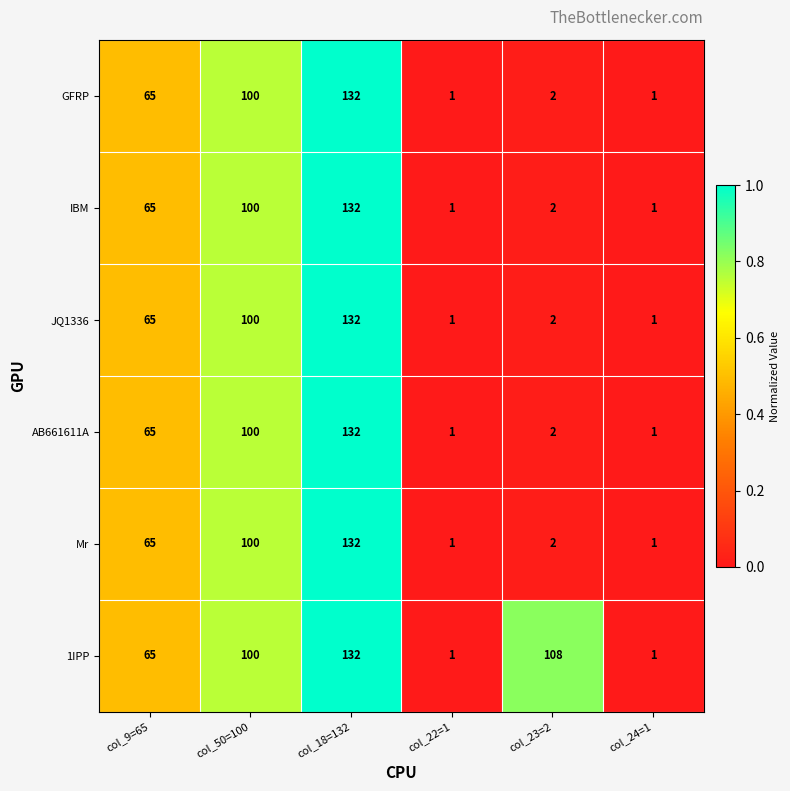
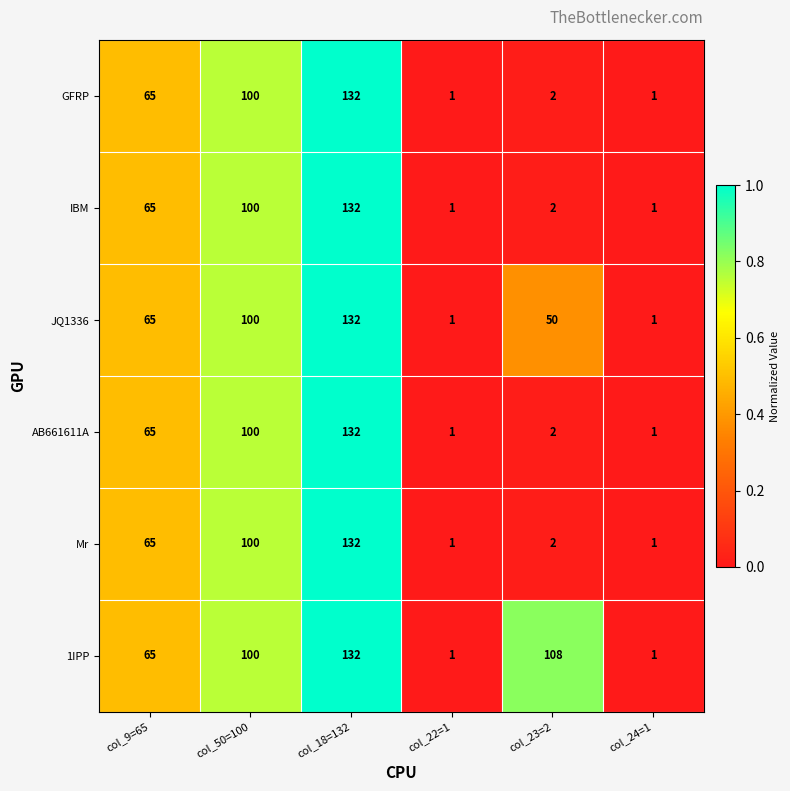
JQ1336, col_23=2: 2 -> 50
